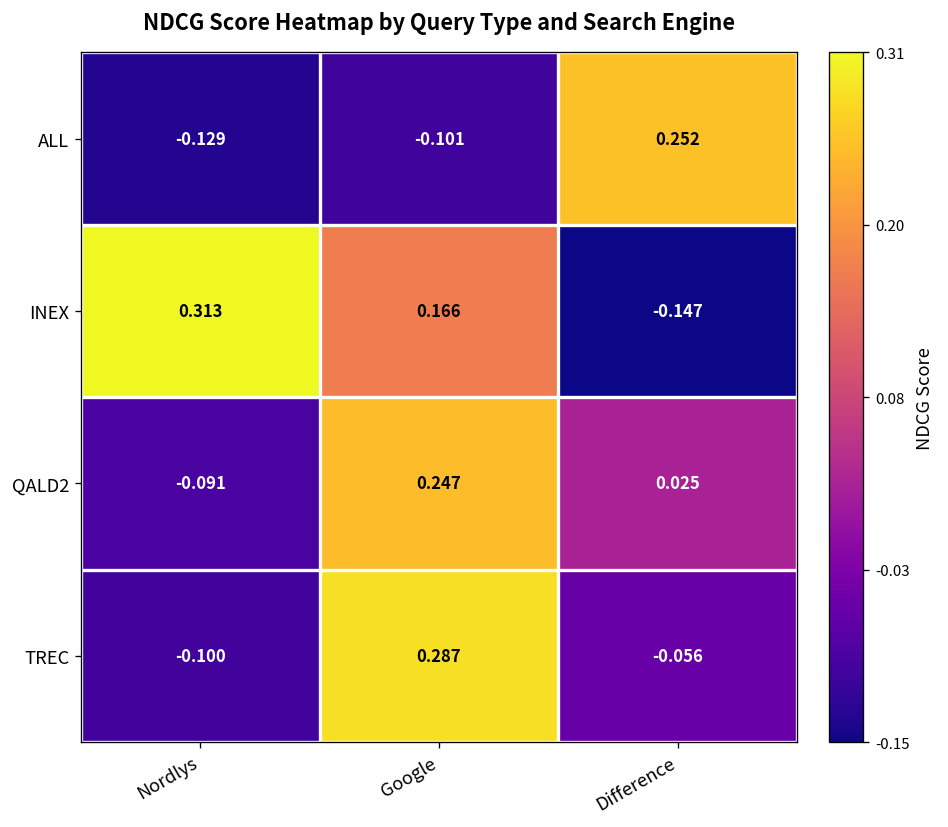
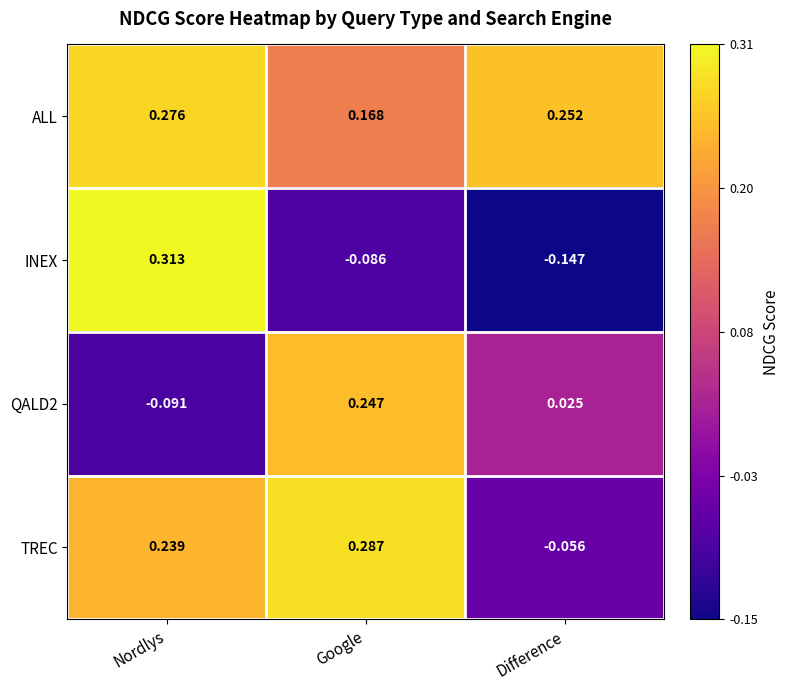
ALL, Nordlys: -0.129 -> 0.276
ALL, Google: -0.101 -> 0.168
INEX, Google: 0.166 -> -0.086
TREC, Nordlys: -0.100 -> 0.239
